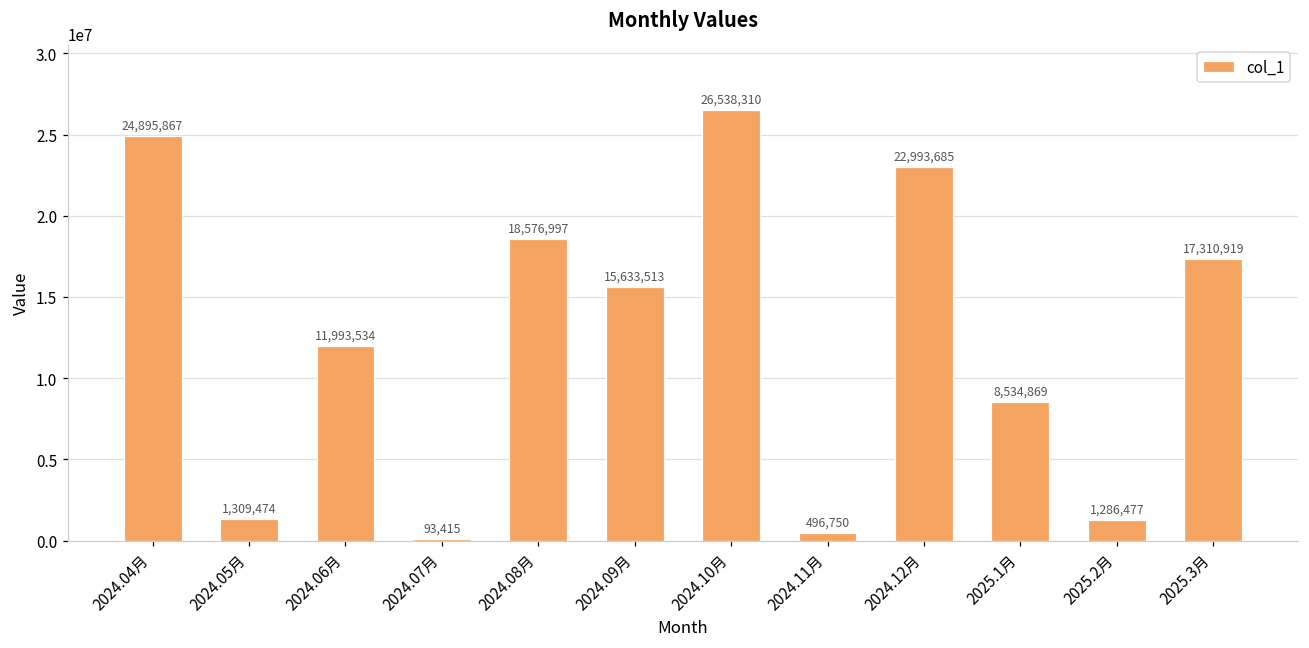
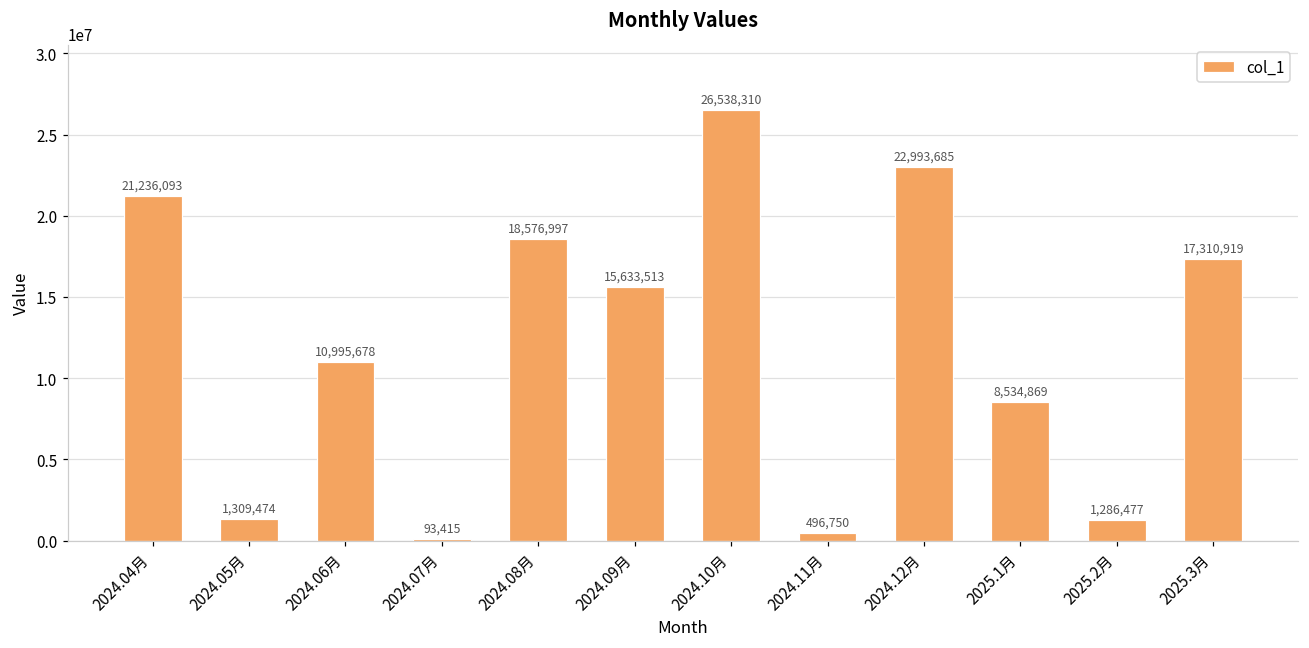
2024.04月: 24,895,867 -> 21,236,093
2024.06月: 11,993,534 -> 10,995,678
